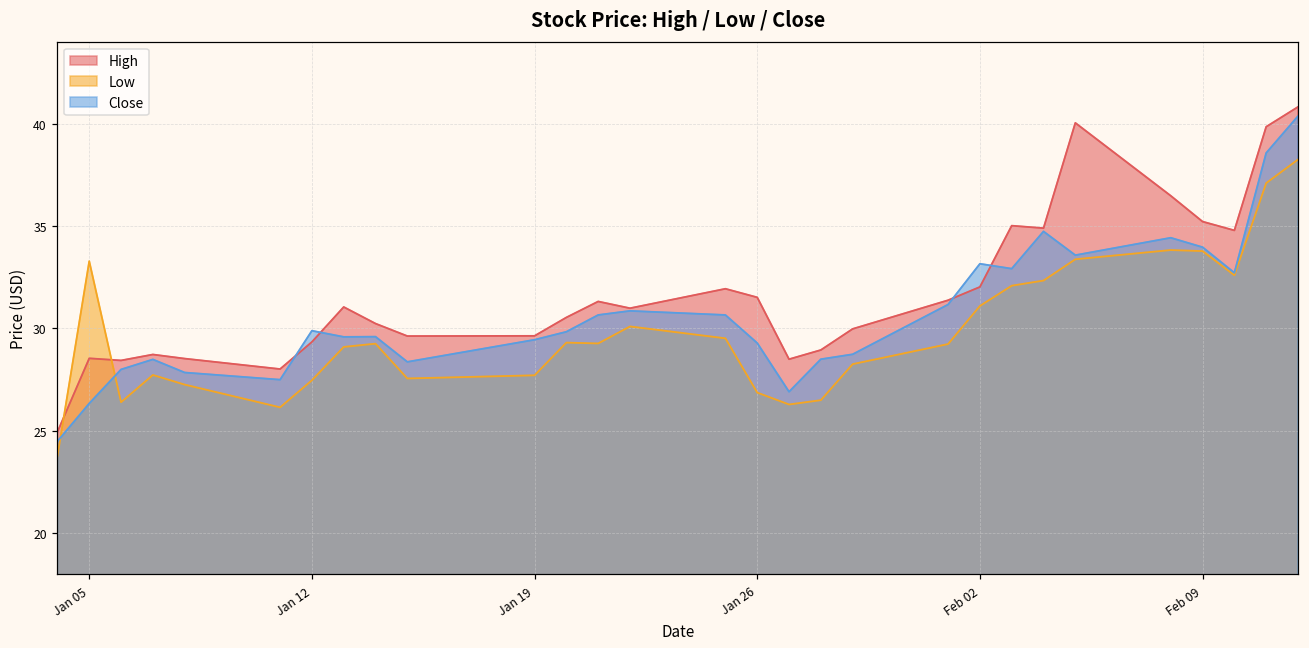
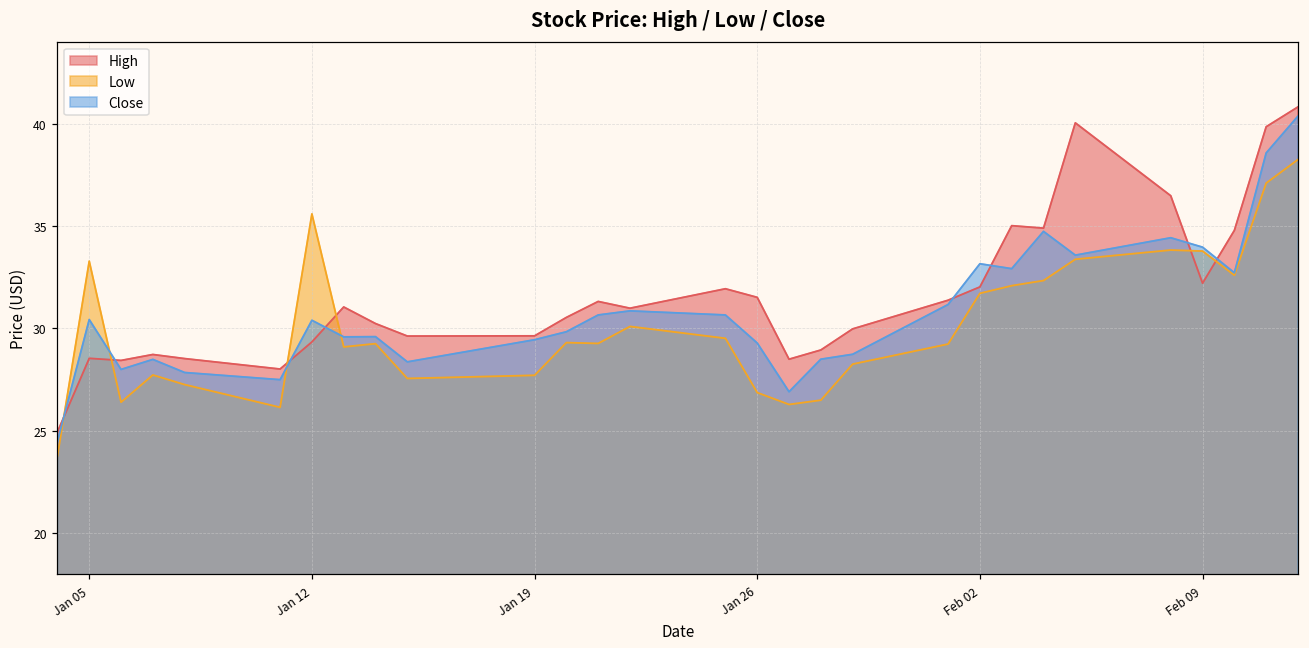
Close, Jan 05: 26.3 -> 30.4
Low, Jan 12: 27.5 -> 35.6
Close, Jan 12: 29.9 -> 30.4
Low, Feb 02: 31.1 -> 31.7
High, Feb 09: 35.2 -> 32.2
